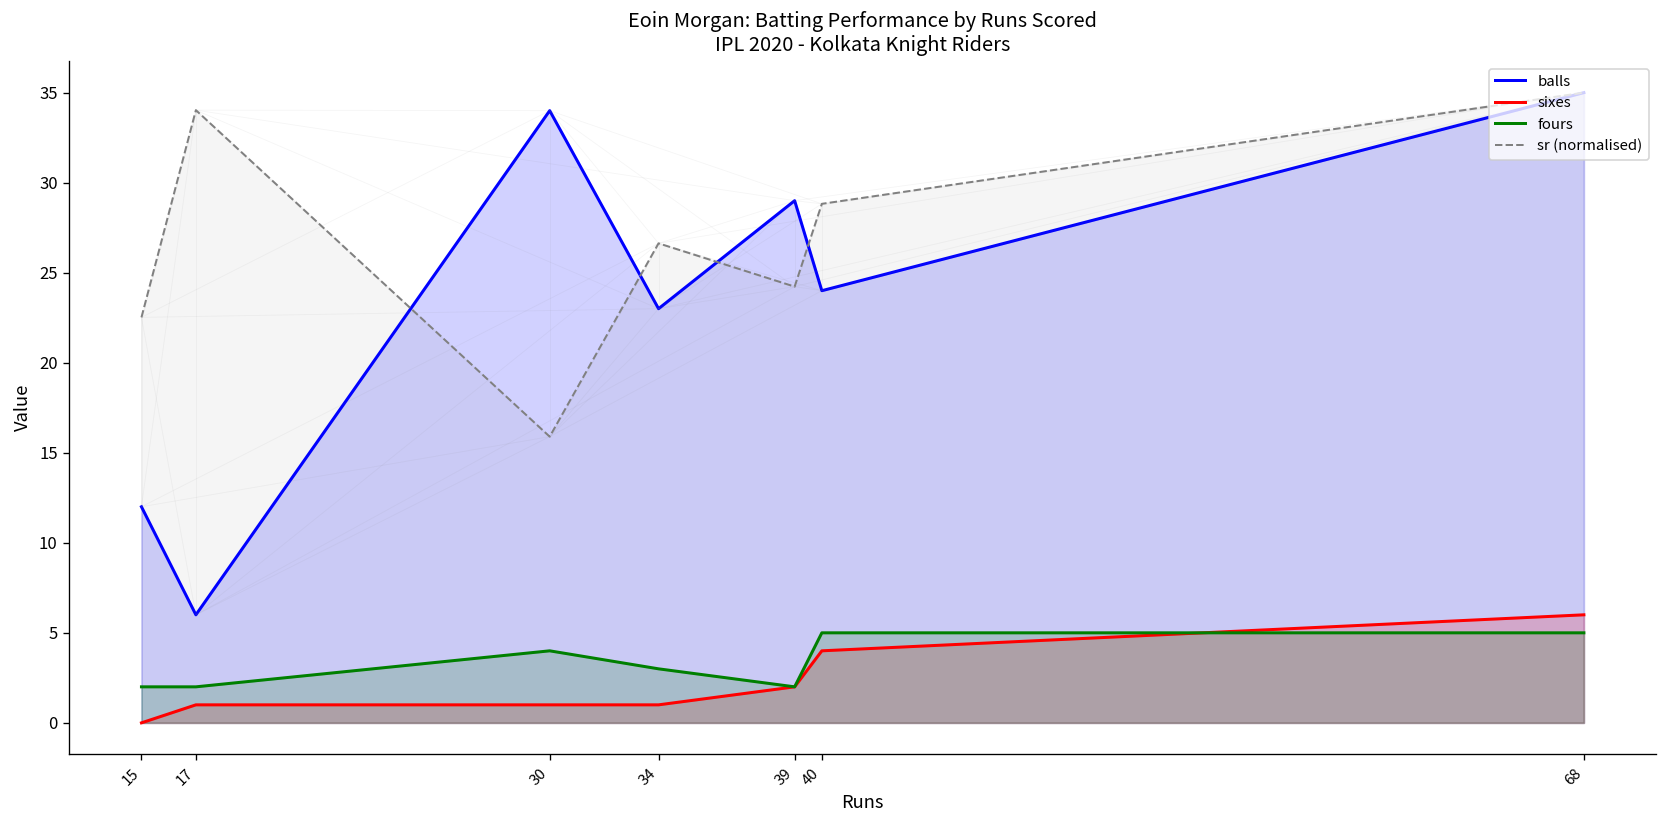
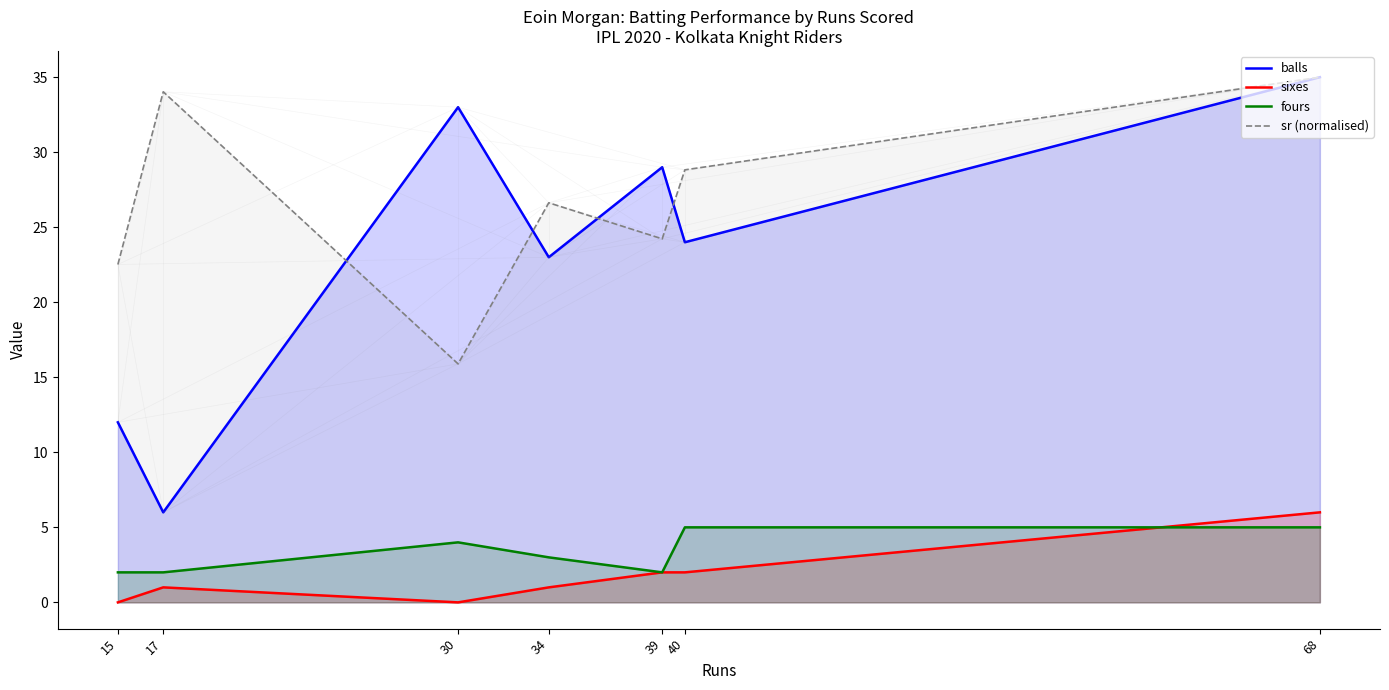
balls, 30: 34 -> 33
sixes, 30: 1 -> 0
sixes, 40: 4 -> 2
